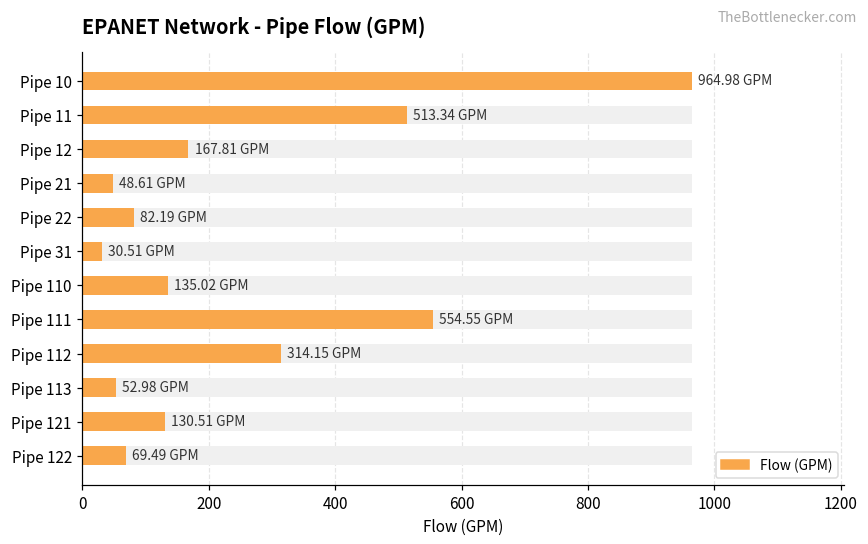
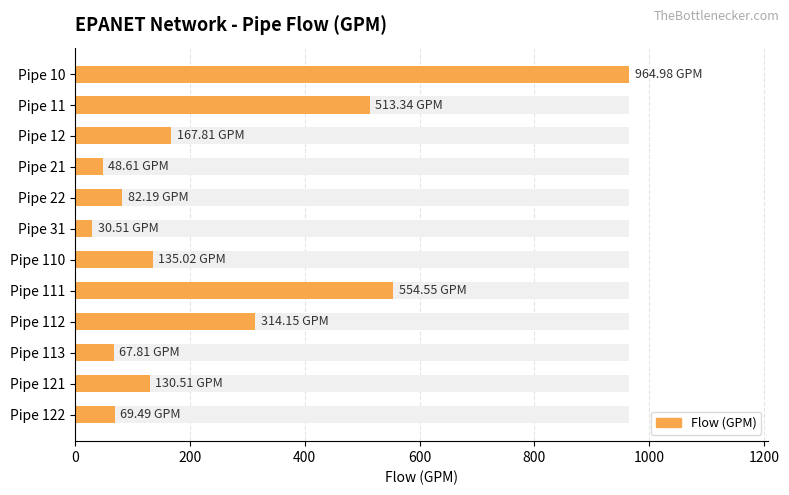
Flow (GPM), Pipe 113: 52.98 -> 67.81
